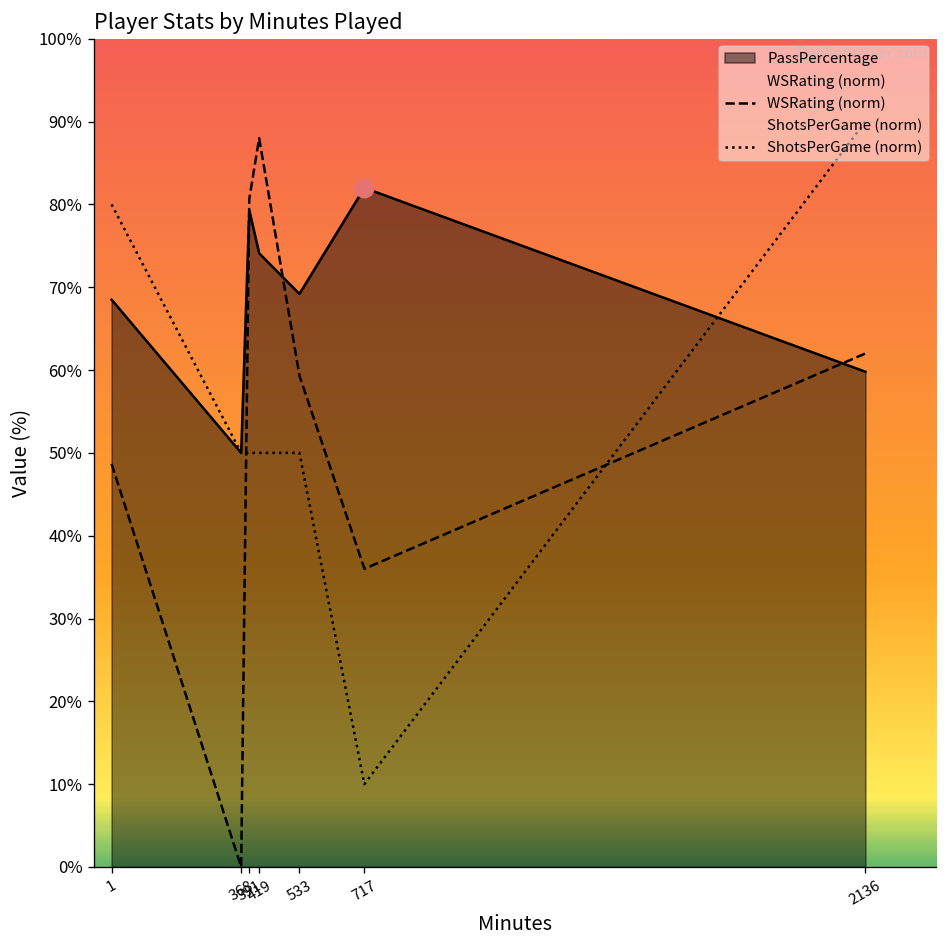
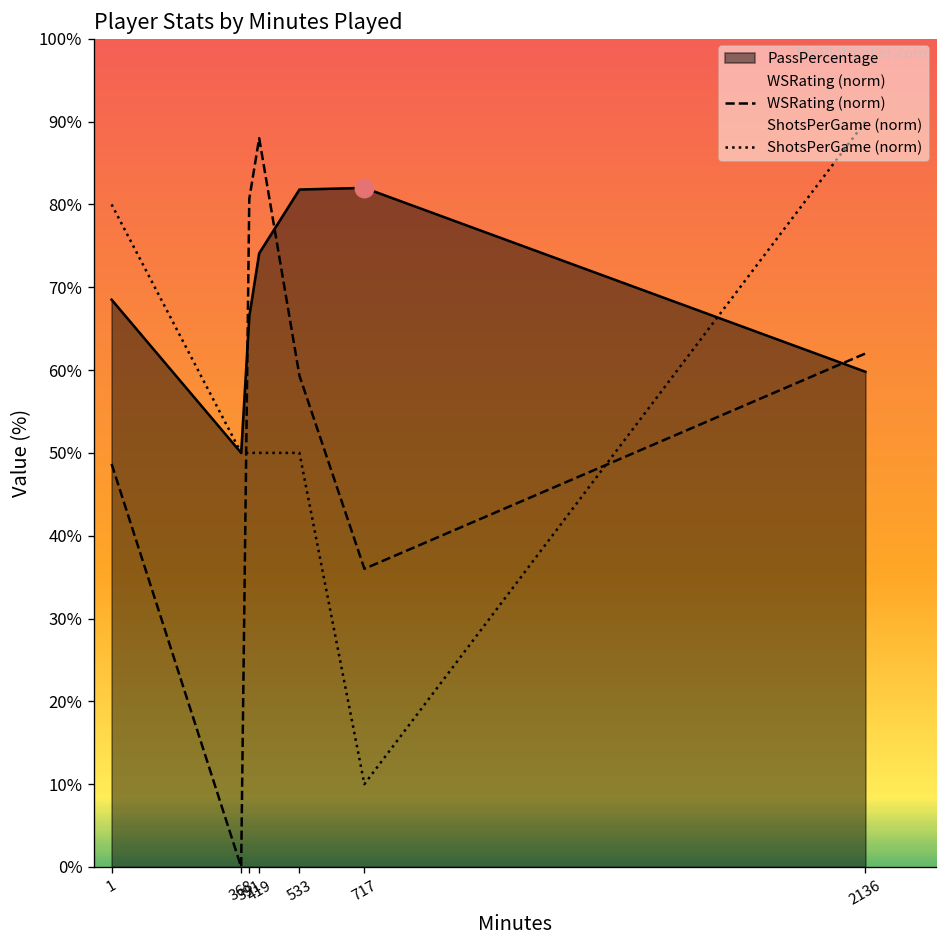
PassPercentage, 391: 79% -> 67%
PassPercentage, 533: 69% -> 82%
